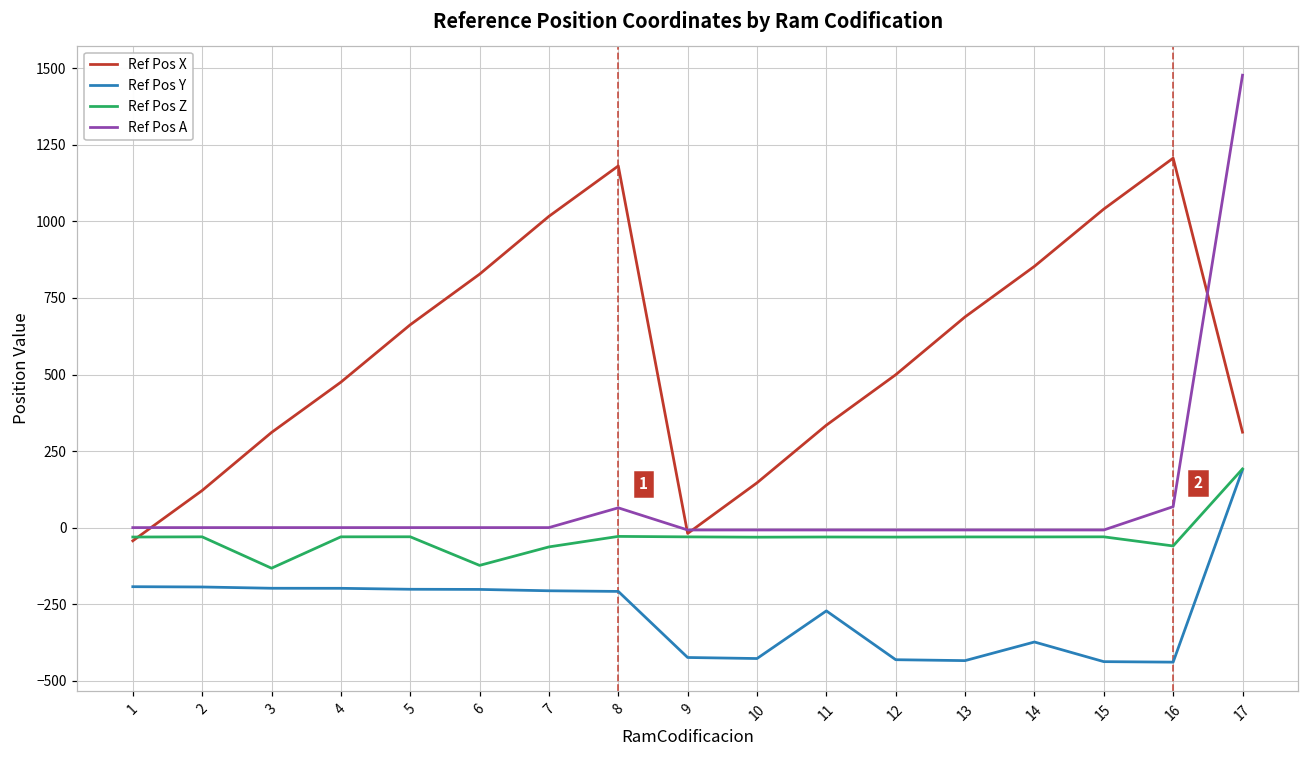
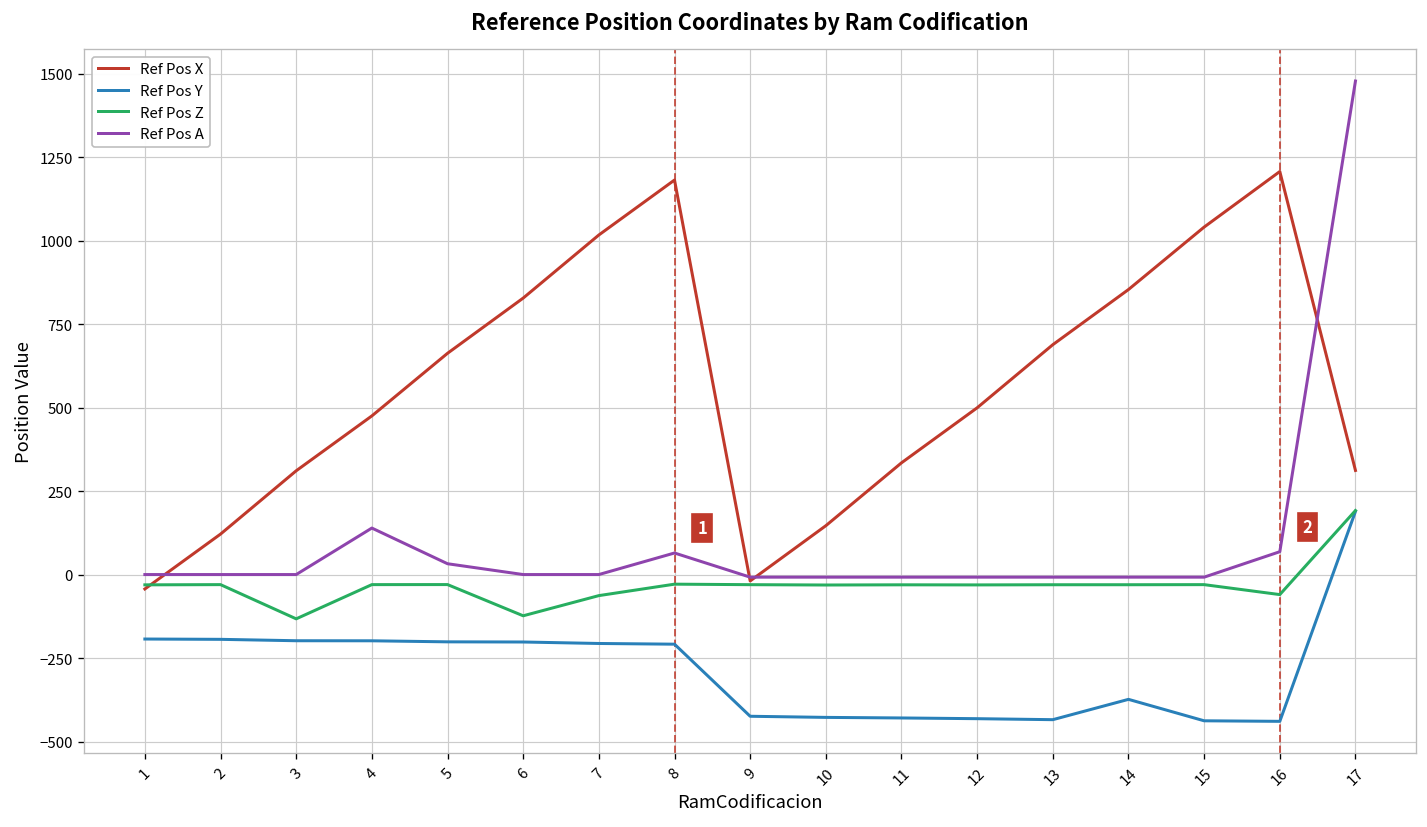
Ref Pos A, 4: 0 -> 140
Ref Pos A, 5: 0 -> 30
Ref Pos Y, 11: -270 -> -430
